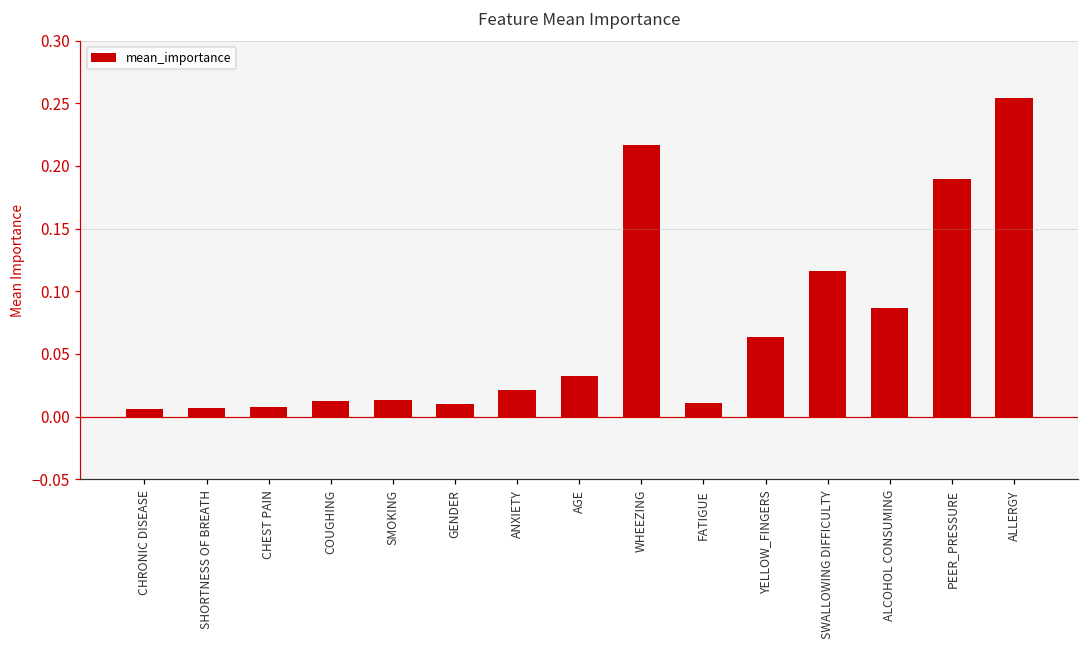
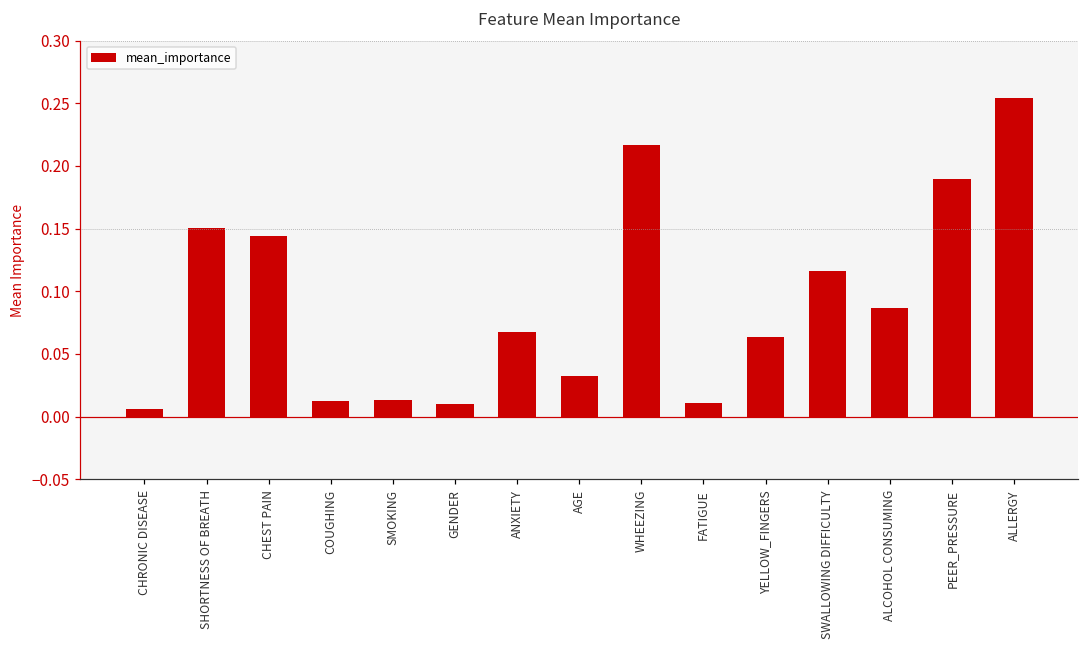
SHORTNESS OF BREATH: 0.007 -> 0.151
CHEST PAIN: 0.008 -> 0.144
ANXIETY: 0.021 -> 0.067
